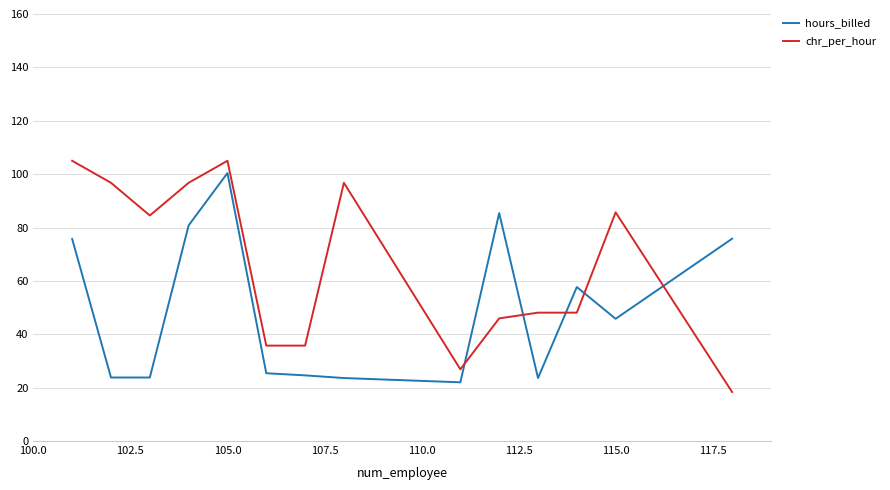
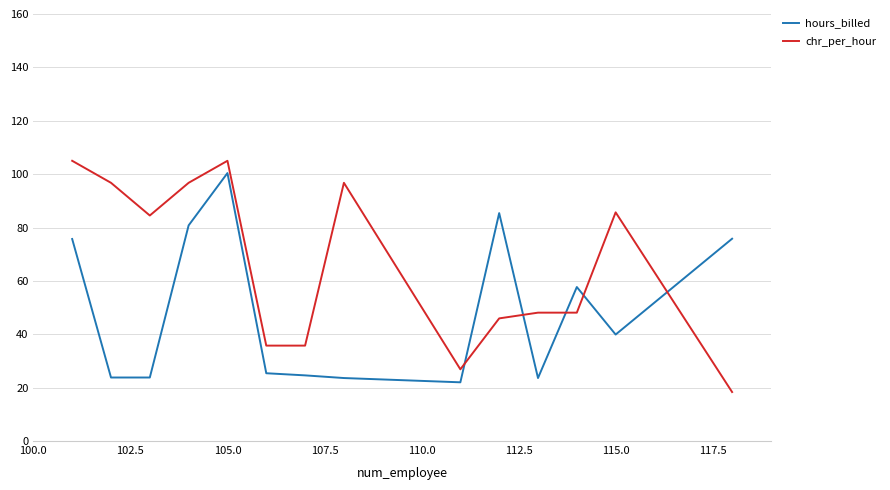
hours_billed, 115.0: 46 -> 40
